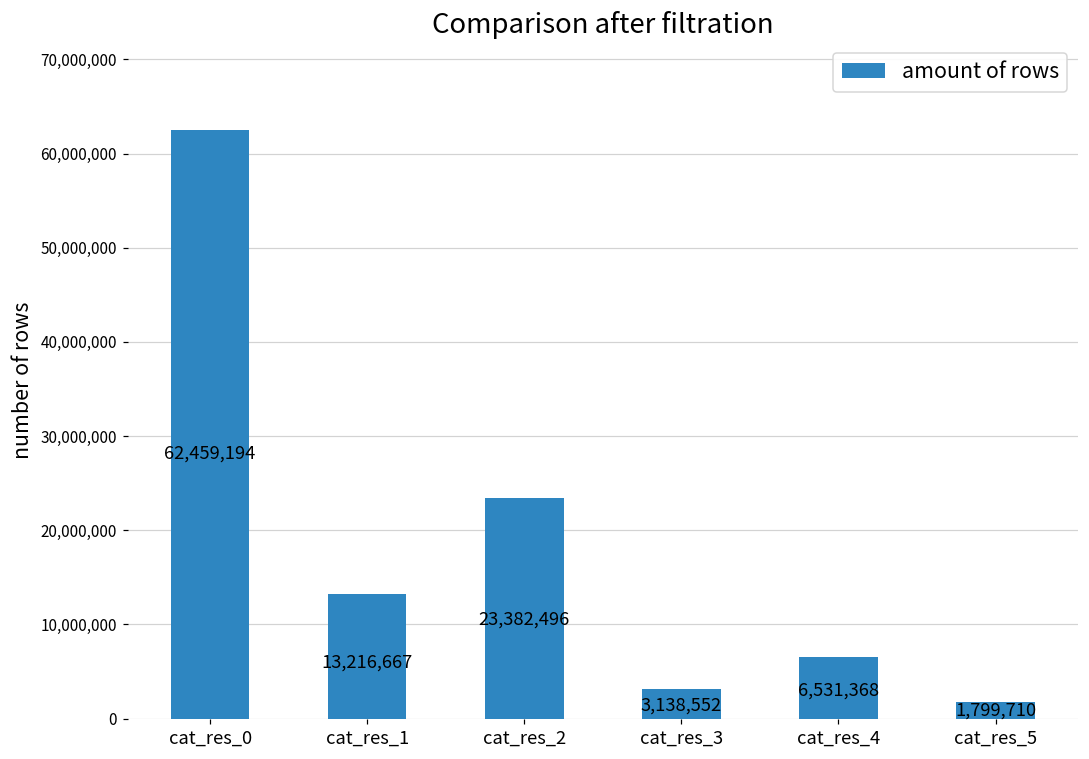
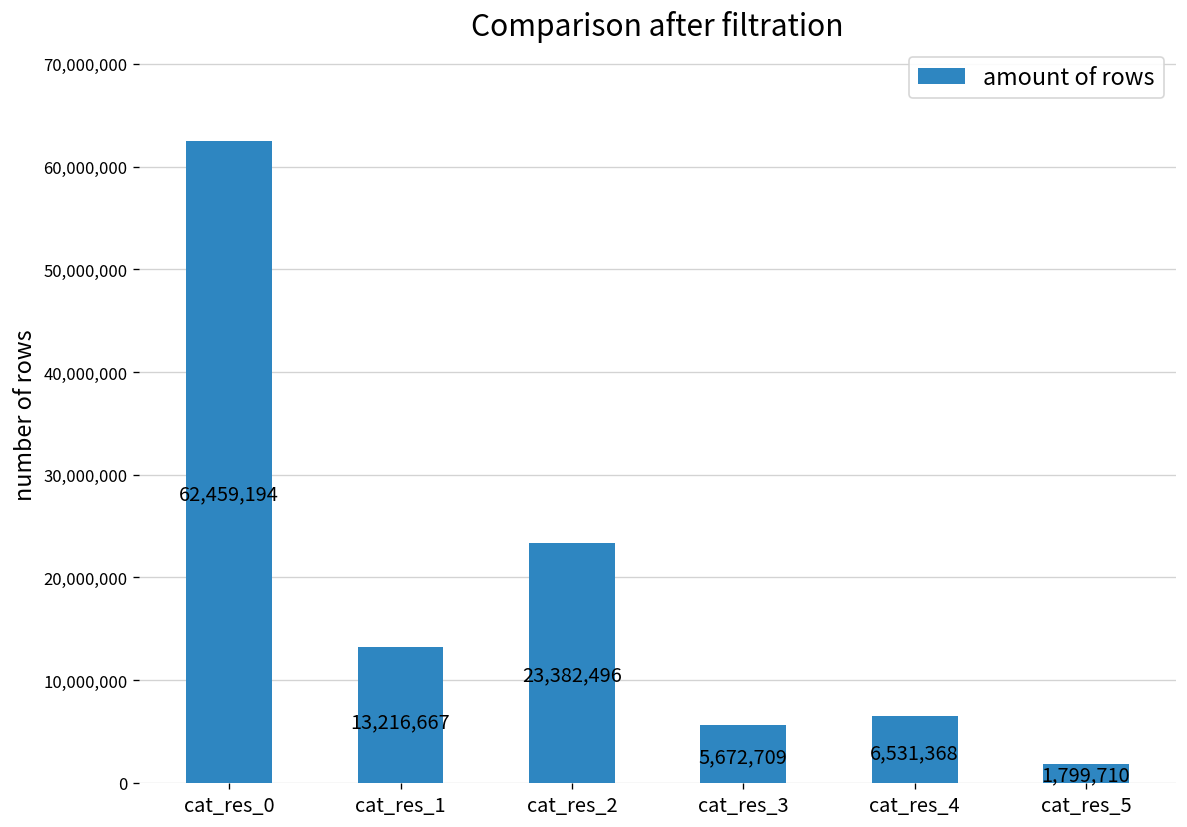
cat_res_3: 3,138,552 -> 5,672,709
